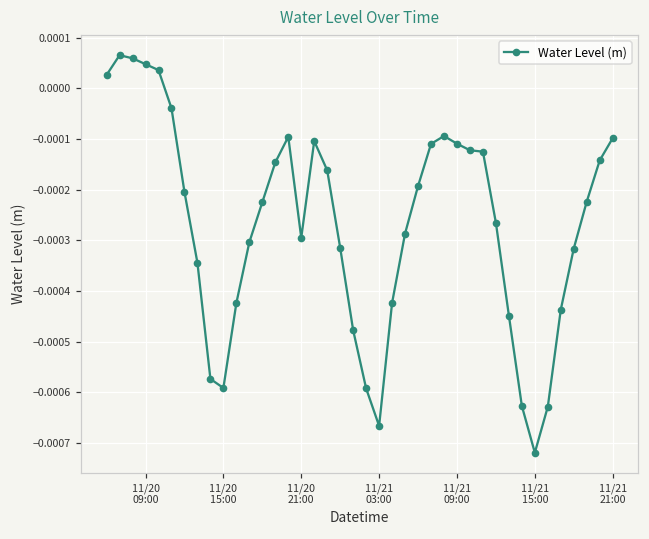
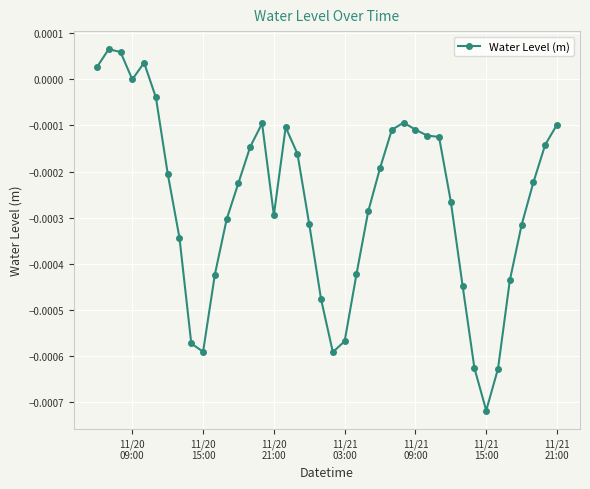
11/20 09:00: 0.00005 -> 0.00000
11/21 03:00: -0.00067 -> -0.00057
